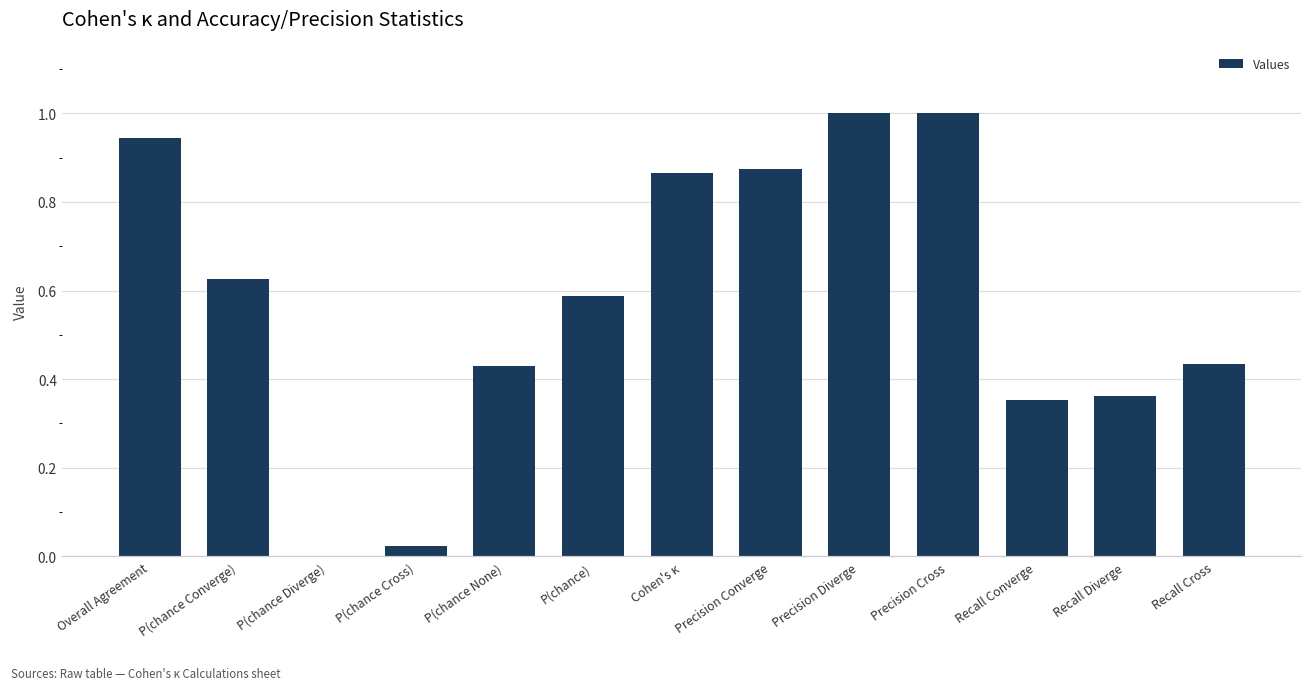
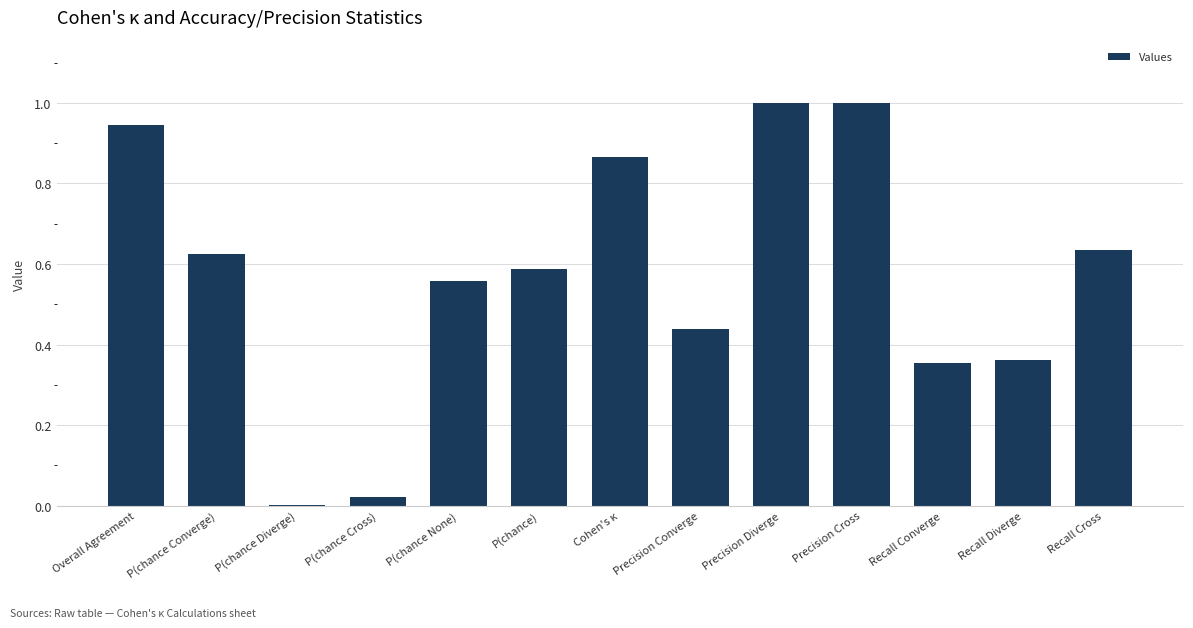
P(chance None): 0.43 -> 0.56
Precision Converge: 0.88 -> 0.44
Recall Cross: 0.43 -> 0.63
